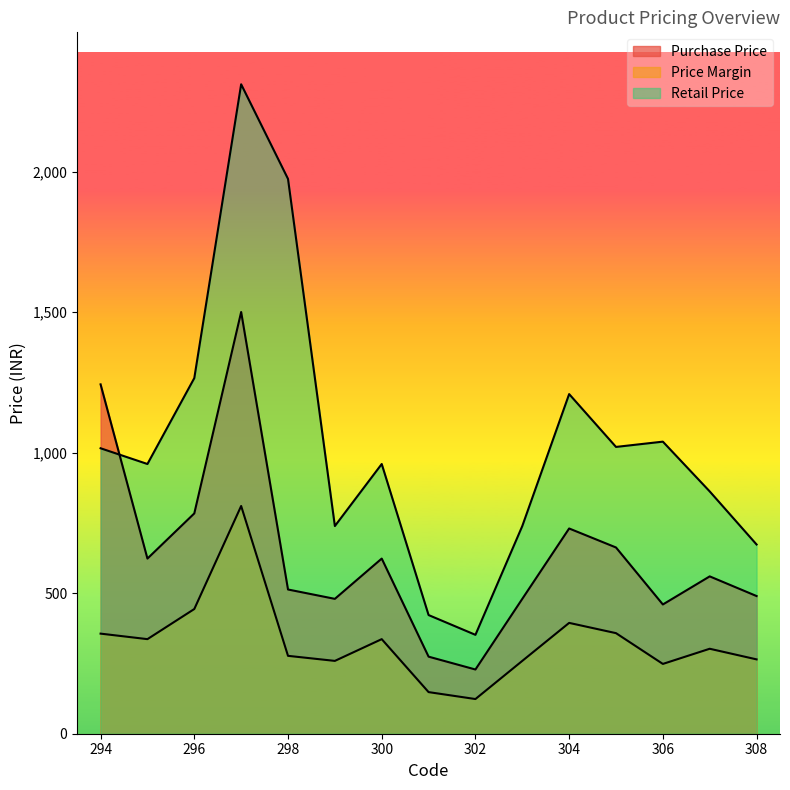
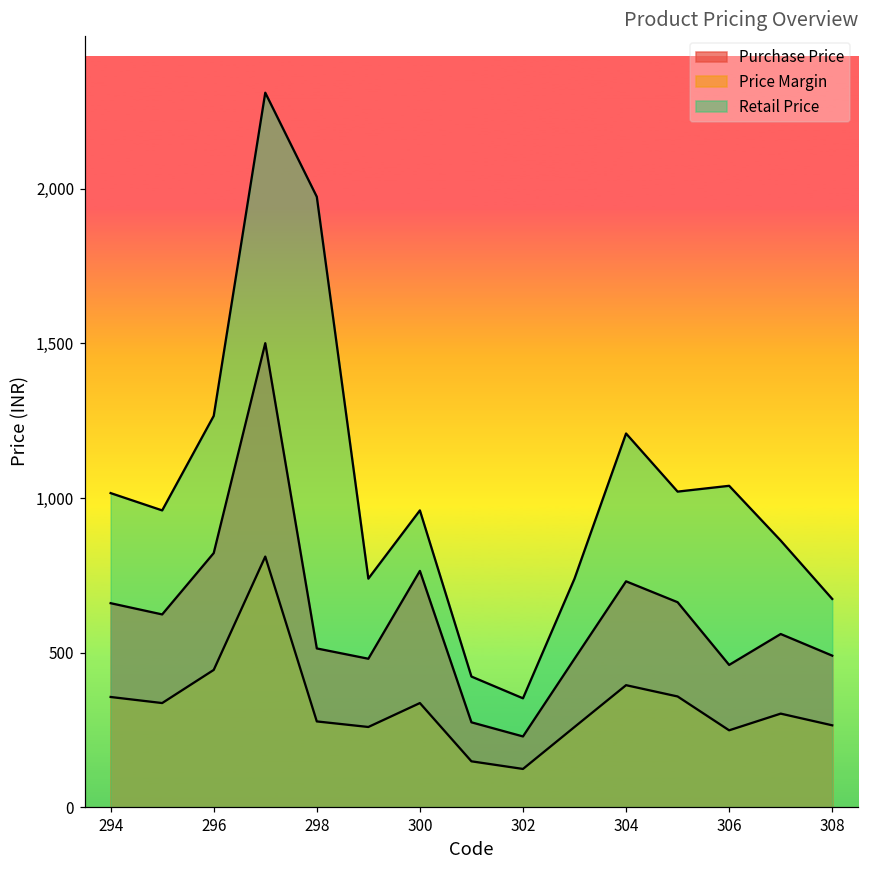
Purchase Price, 294: 1,240 -> 660
Purchase Price, 296: 780 -> 820
Purchase Price, 300: 620 -> 760
